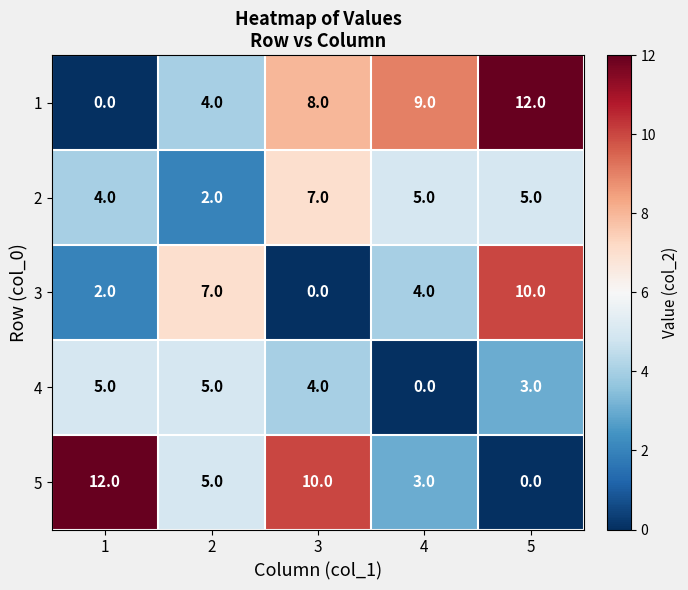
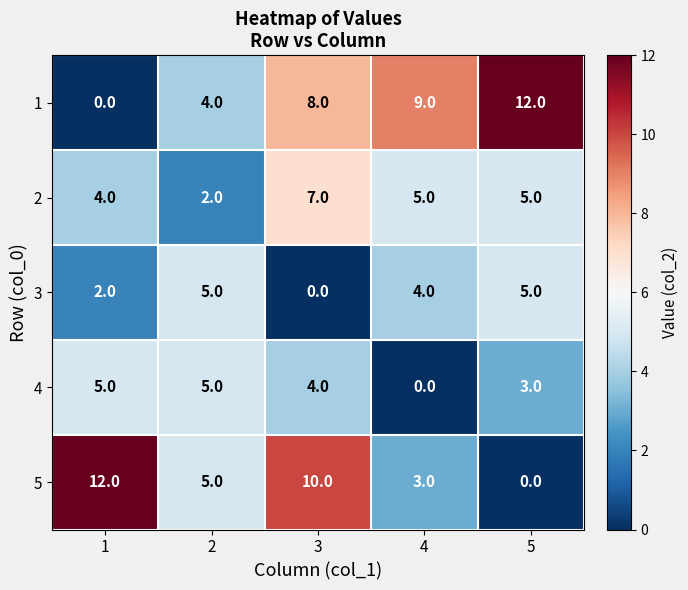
3, 2: 7.0 -> 5.0
3, 5: 10.0 -> 5.0
